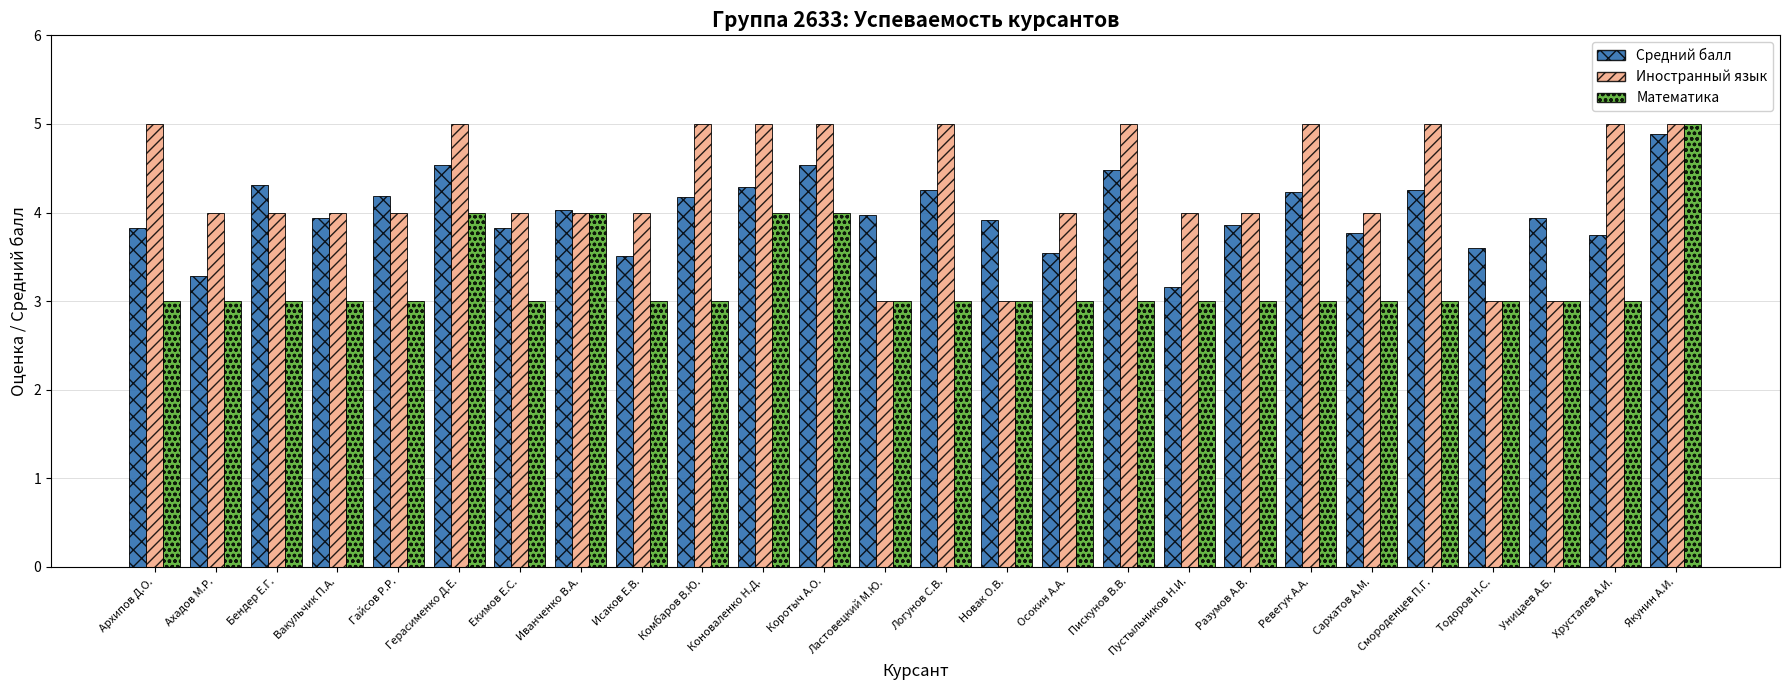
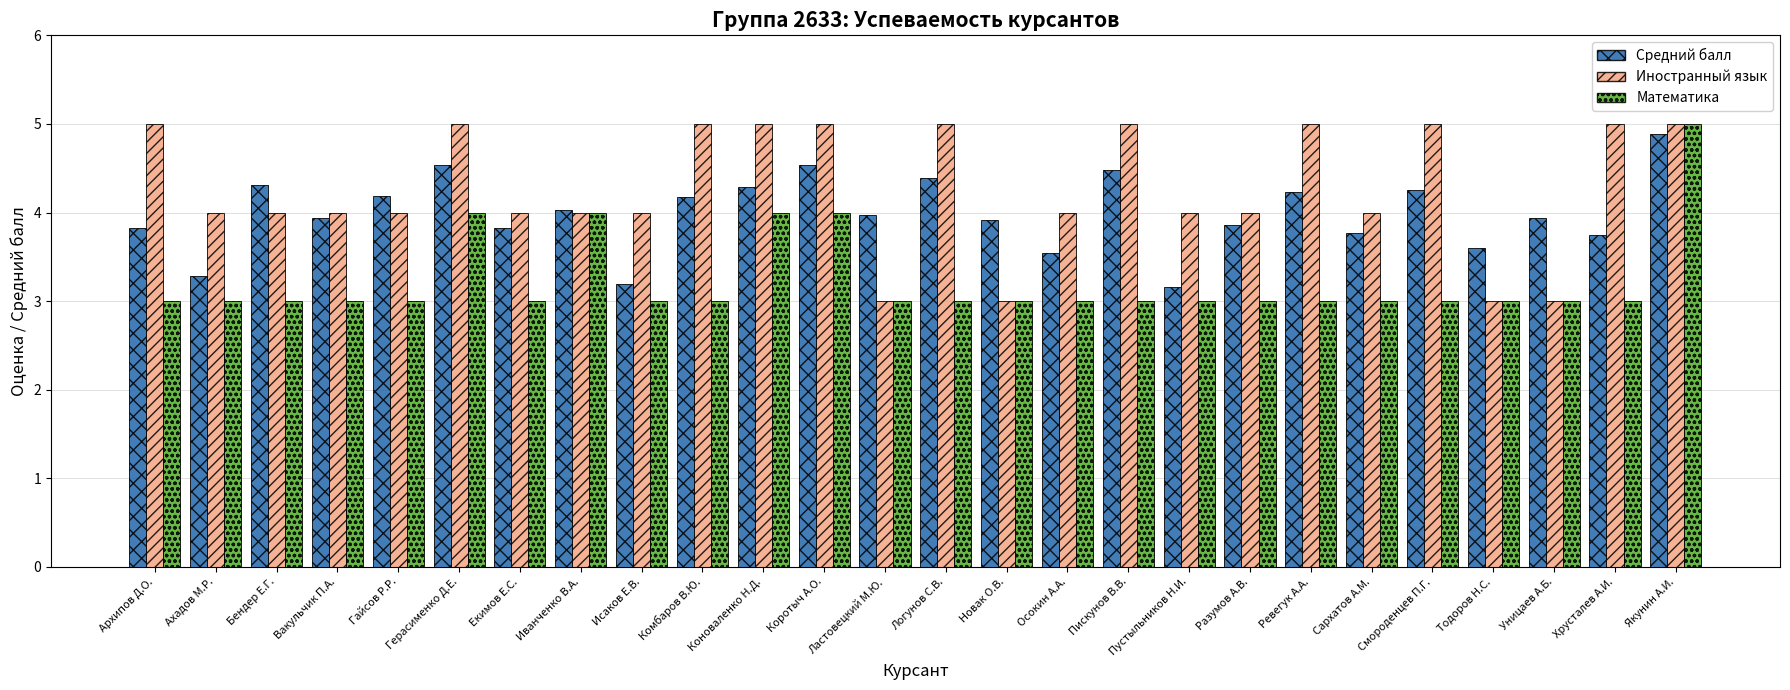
Средний балл, Исаков Е.В.: 3.5 -> 3.2
Средний балл, Логунов С.В.: 4.3 -> 4.4
